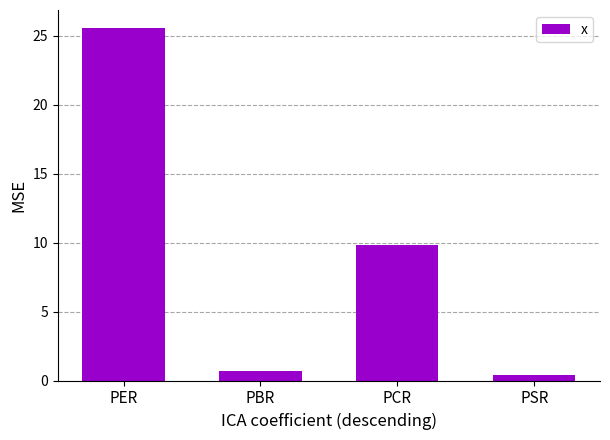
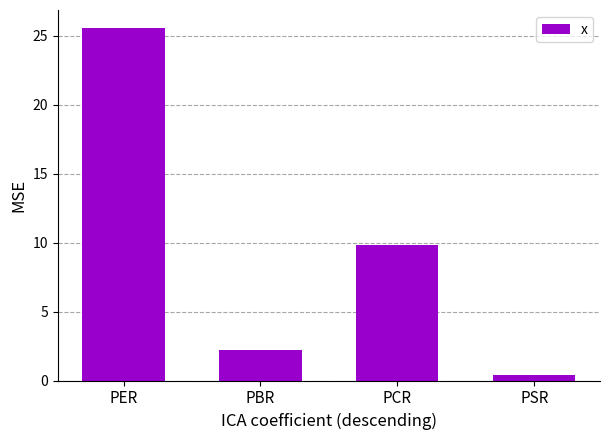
PBR: 0.7 -> 2.2
